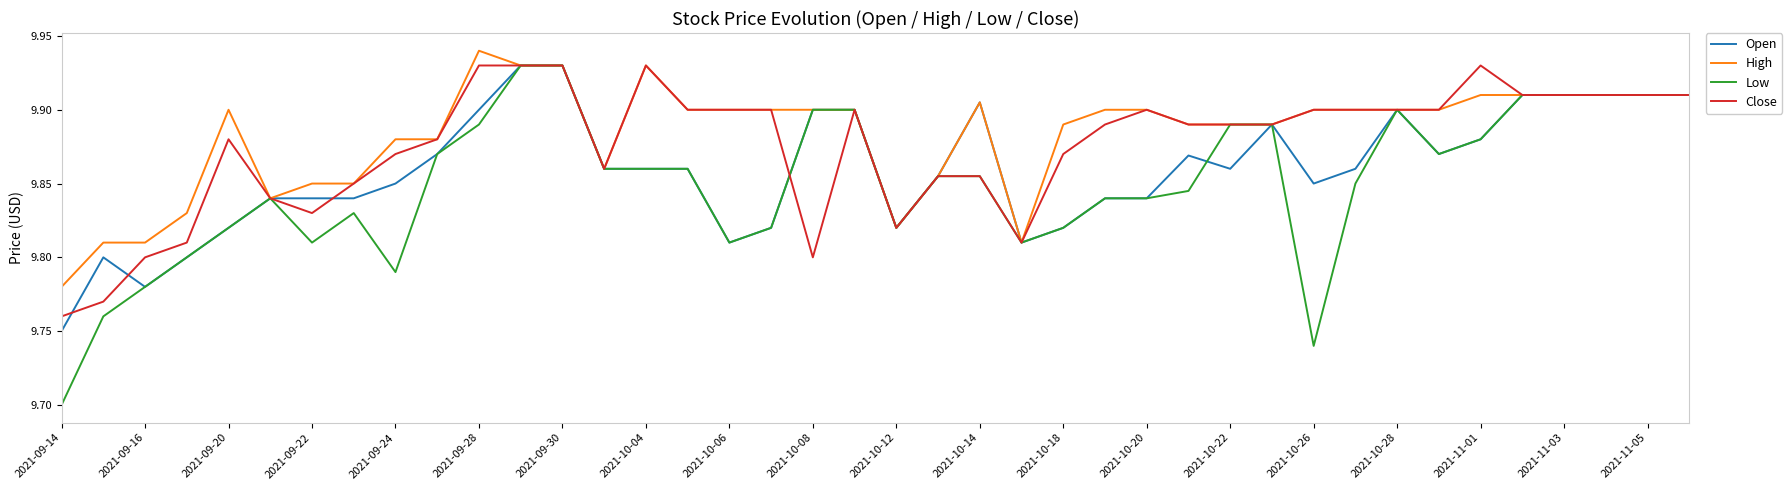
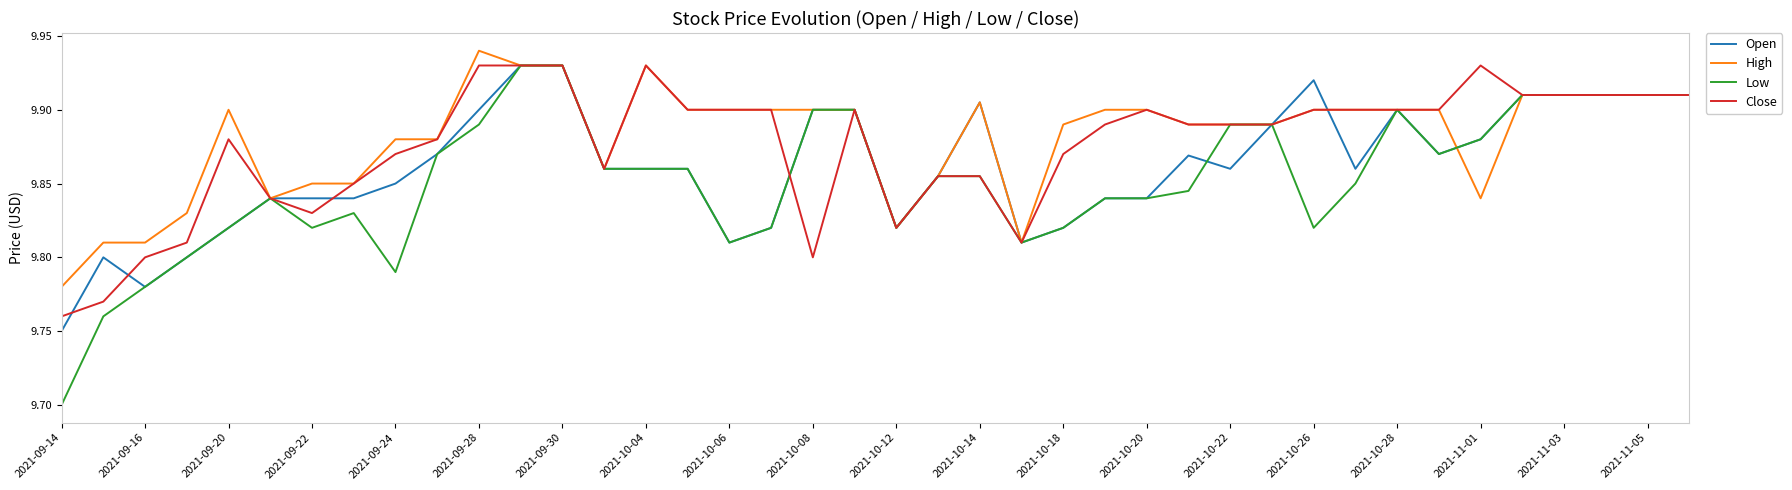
Low, 2021-09-22: 9.81 -> 9.82
Open, 2021-10-26: 9.85 -> 9.92
Low, 2021-10-26: 9.74 -> 9.82
High, 2021-11-01: 9.91 -> 9.84
